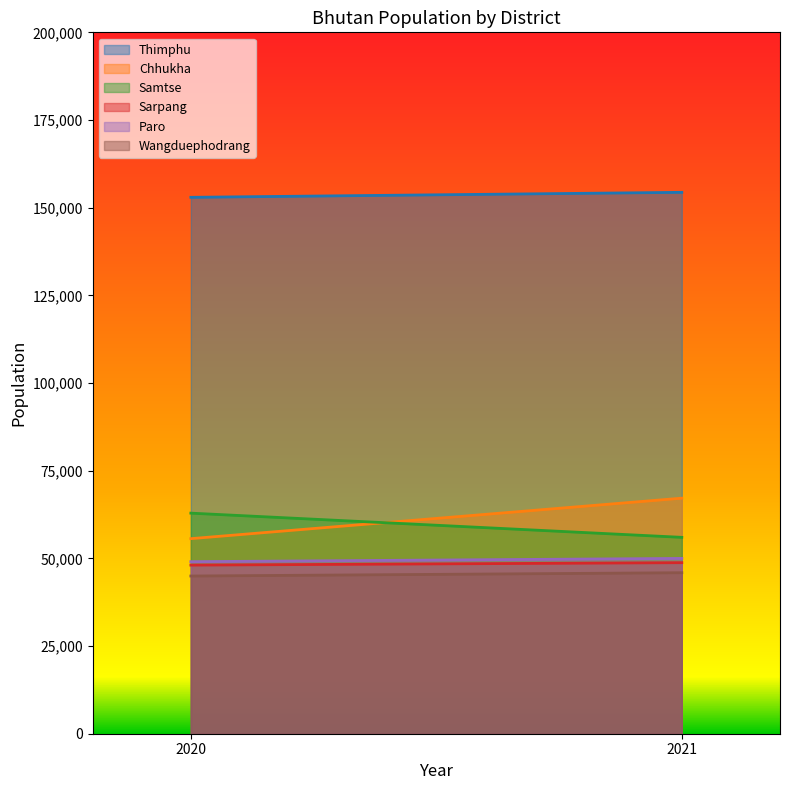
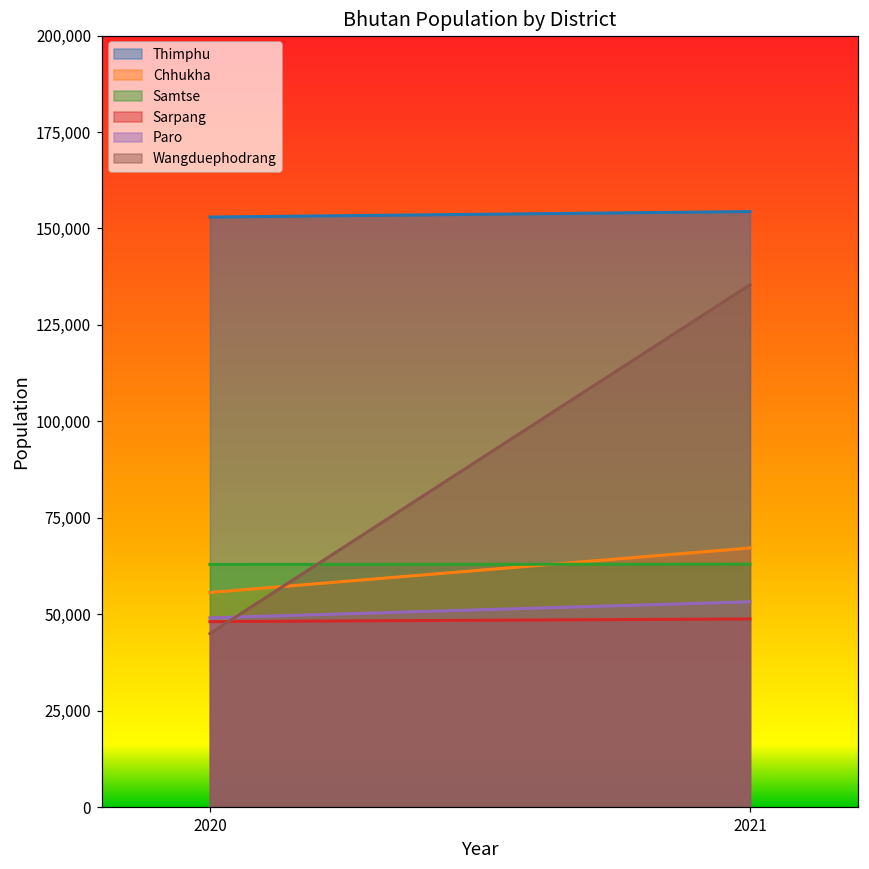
Samtse, 2021: 56,000 -> 63,000
Paro, 2021: 50,000 -> 53,000
Wangduephodrang, 2021: 46,000 -> 135,000
